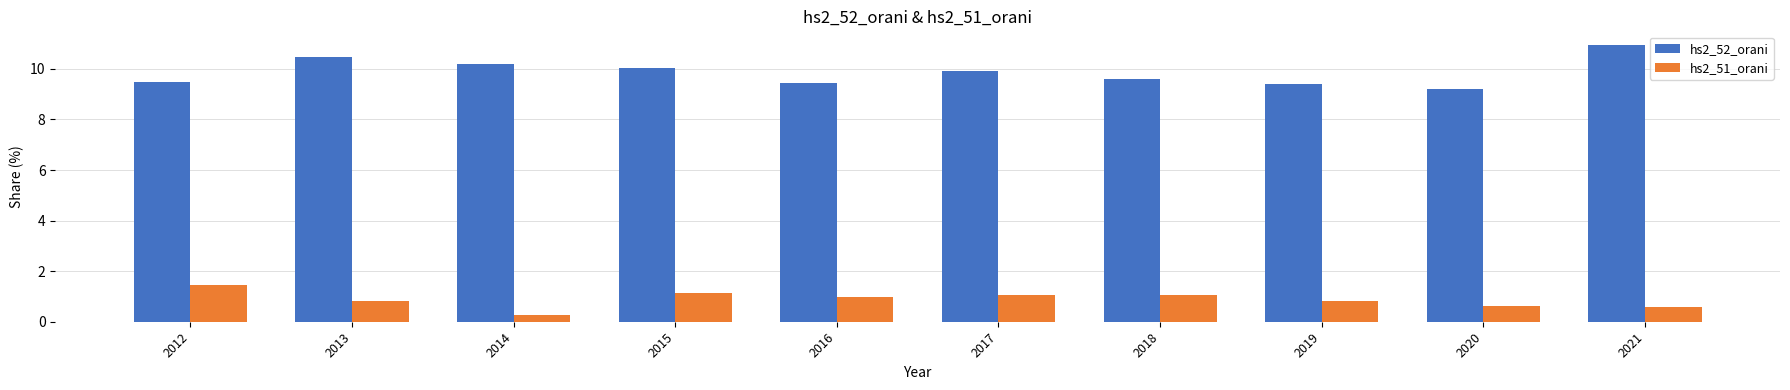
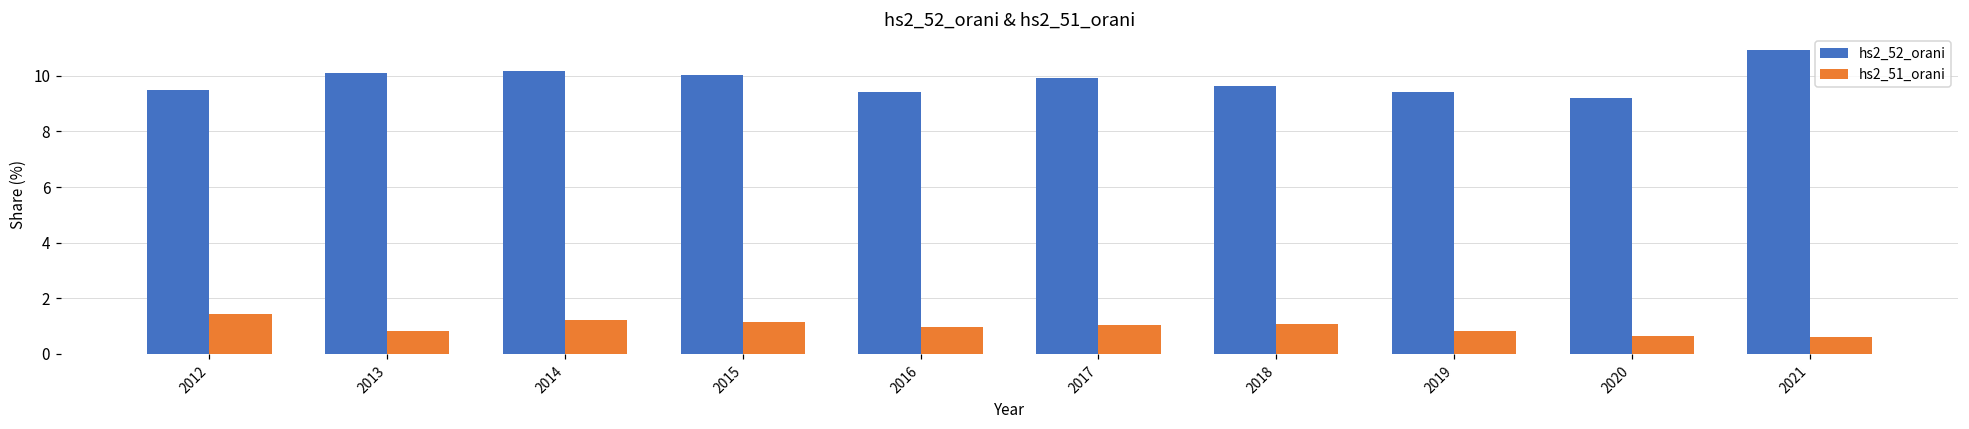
hs2_52_orani, 2013: 10.5 -> 10.1
hs2_51_orani, 2014: 0.3 -> 1.2
